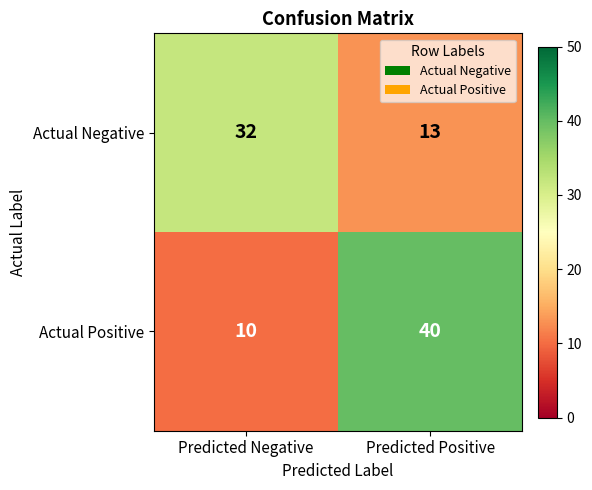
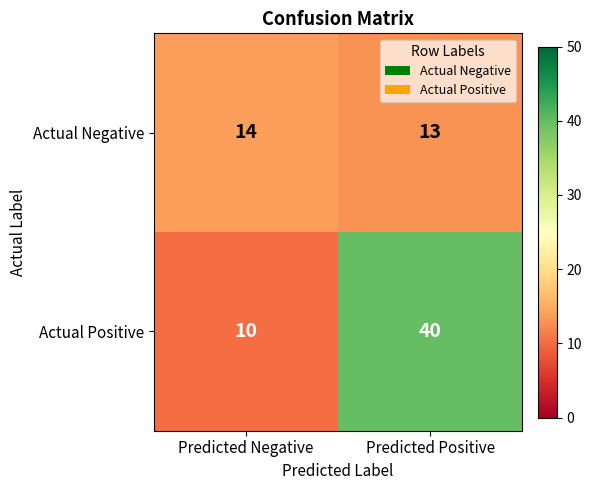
Actual Negative, Predicted Negative: 32 -> 14
